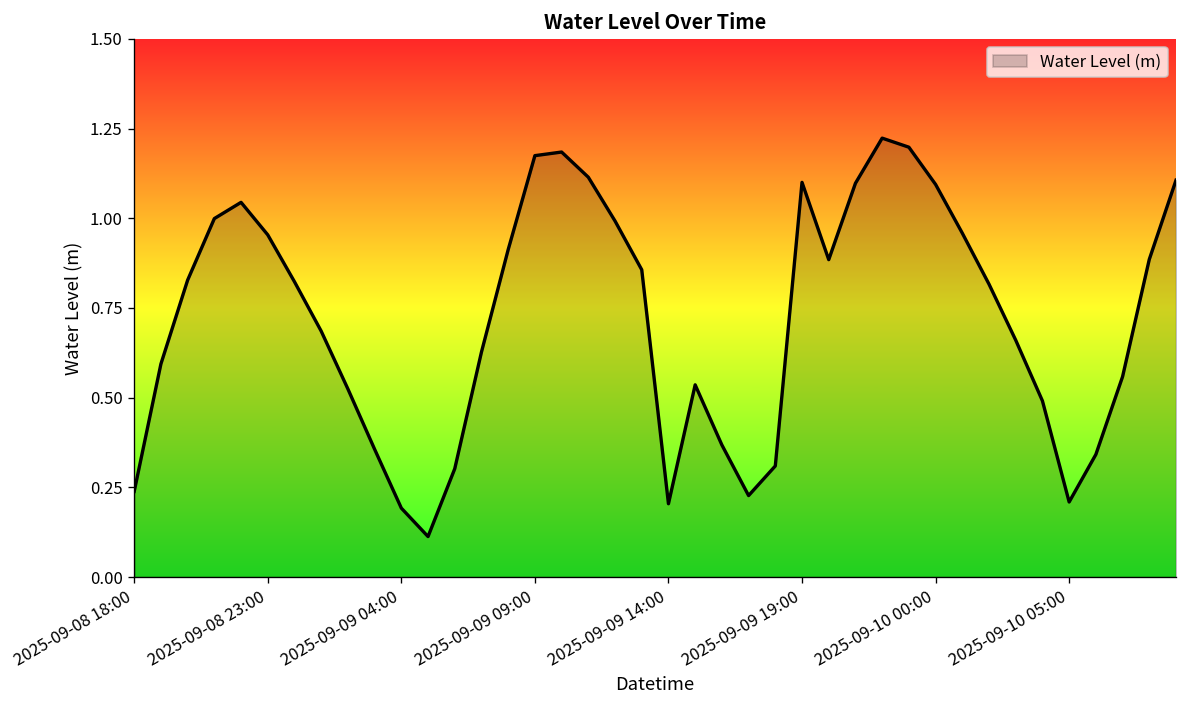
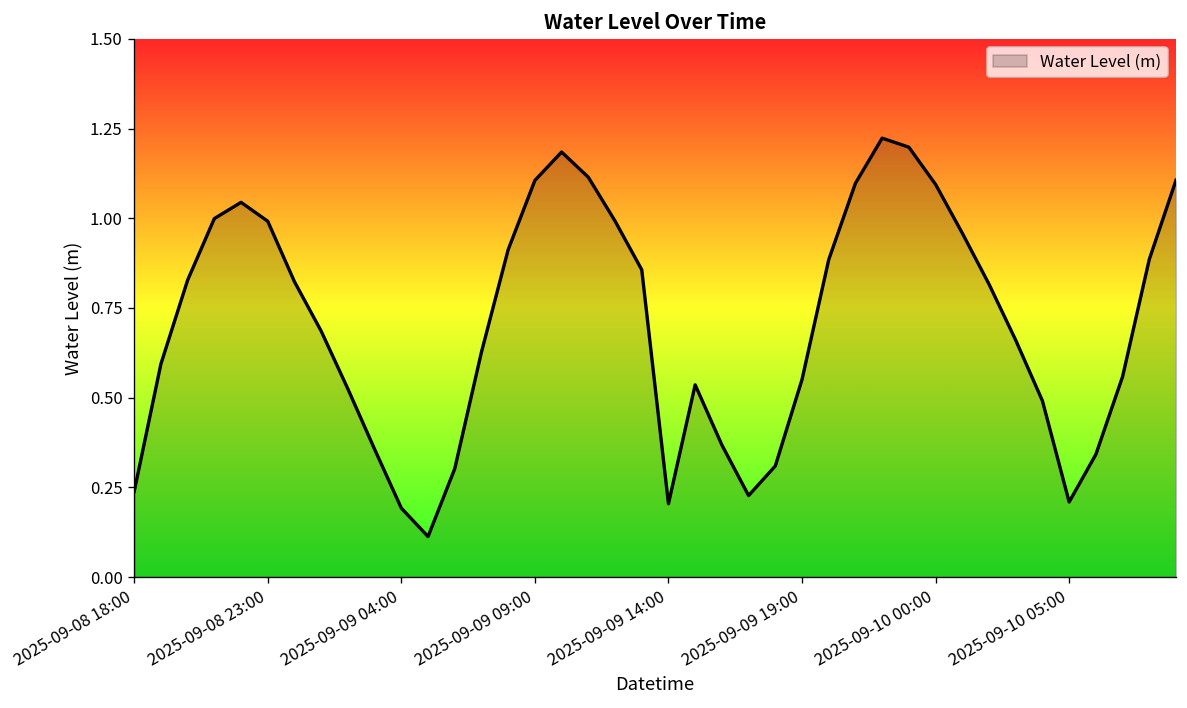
2025-09-08 23:00: 0.95 -> 0.99
2025-09-09 09:00: 1.17 -> 1.11
2025-09-09 19:00: 1.10 -> 0.55
